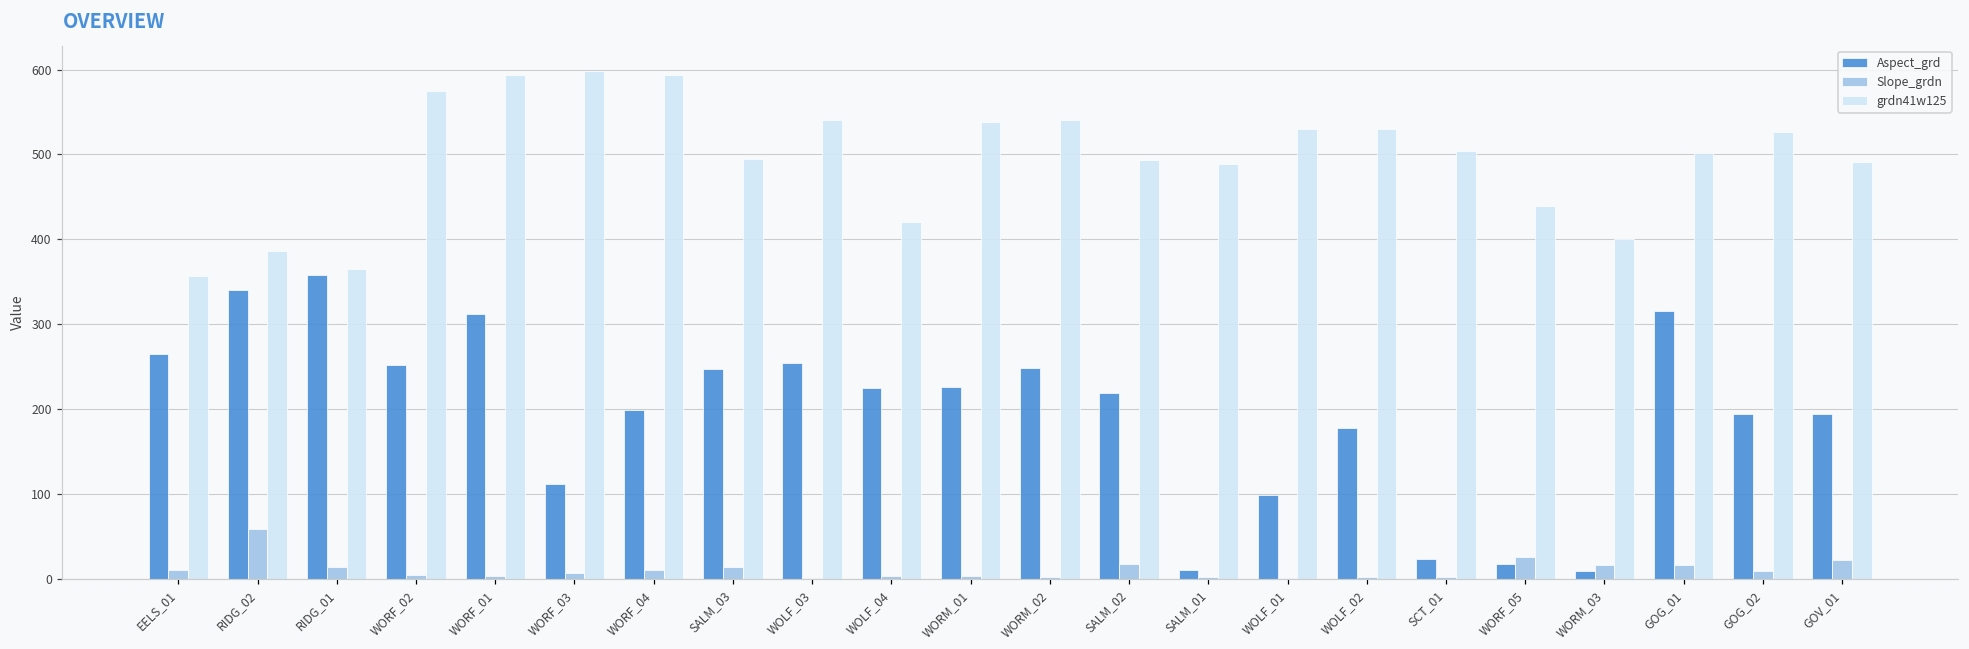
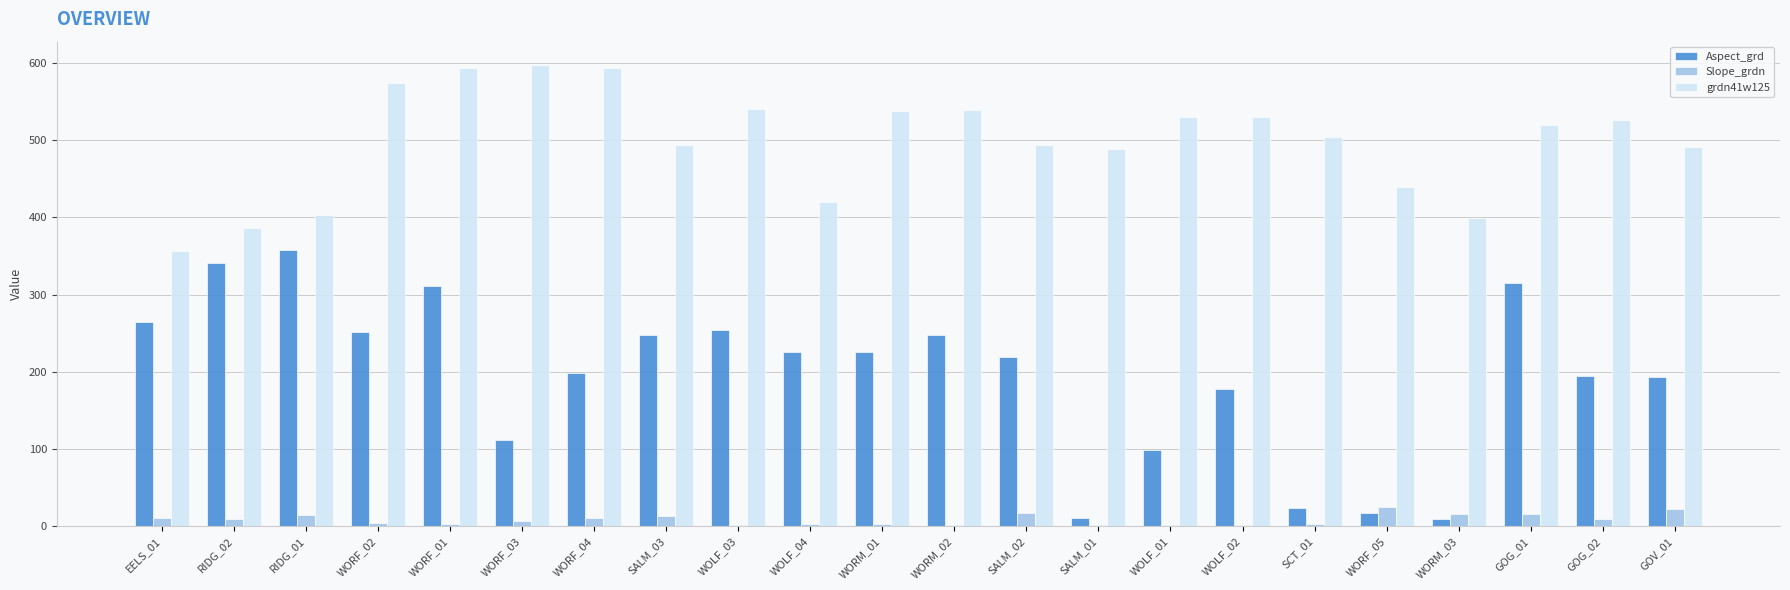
Slope_grdn, RIDG_02: 60 -> 10
grdn41w125, RIDG_01: 360 -> 400
grdn41w125, GOG_01: 500 -> 520
